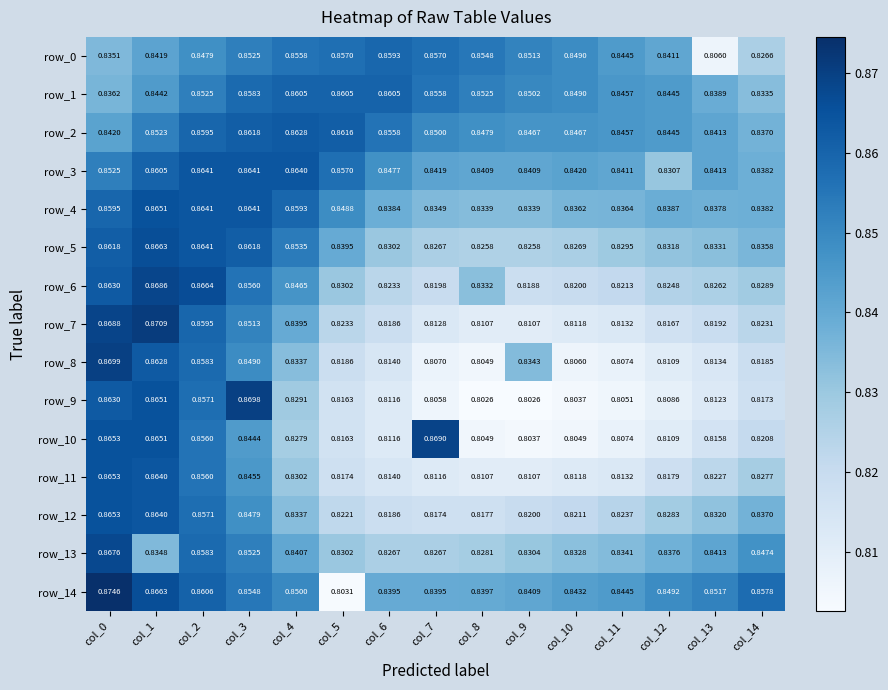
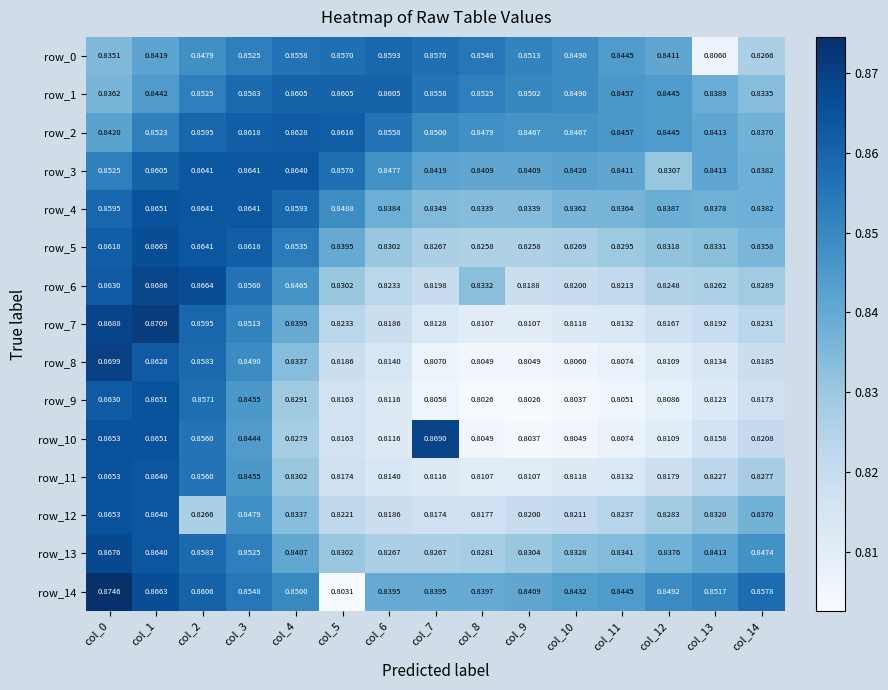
row_8, col_9: 0.8343 -> 0.8049
row_9, col_3: 0.8698 -> 0.8455
row_12, col_2: 0.8571 -> 0.8266
row_13, col_1: 0.8348 -> 0.8640
